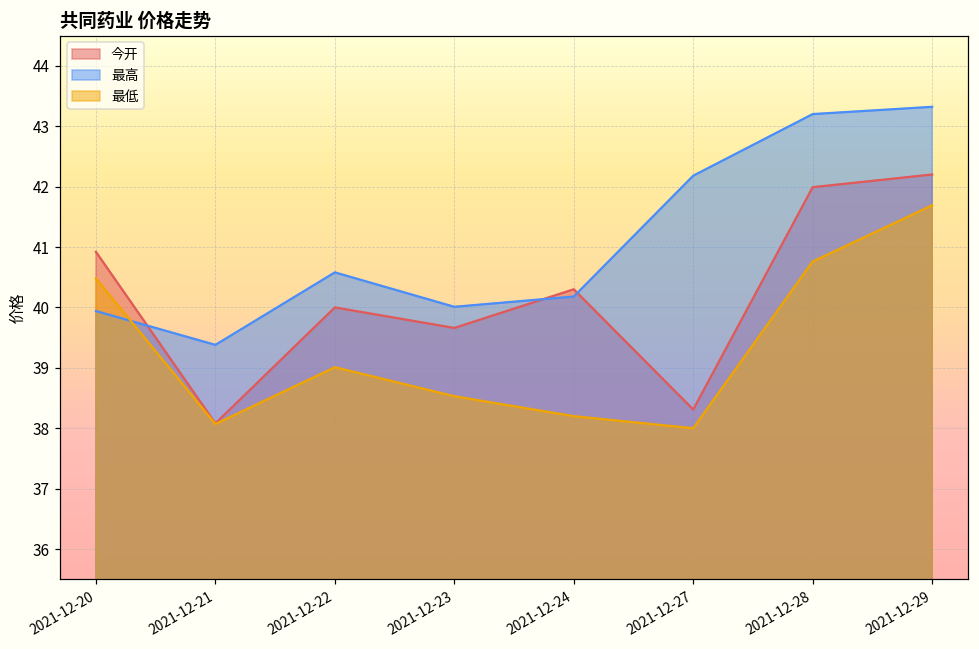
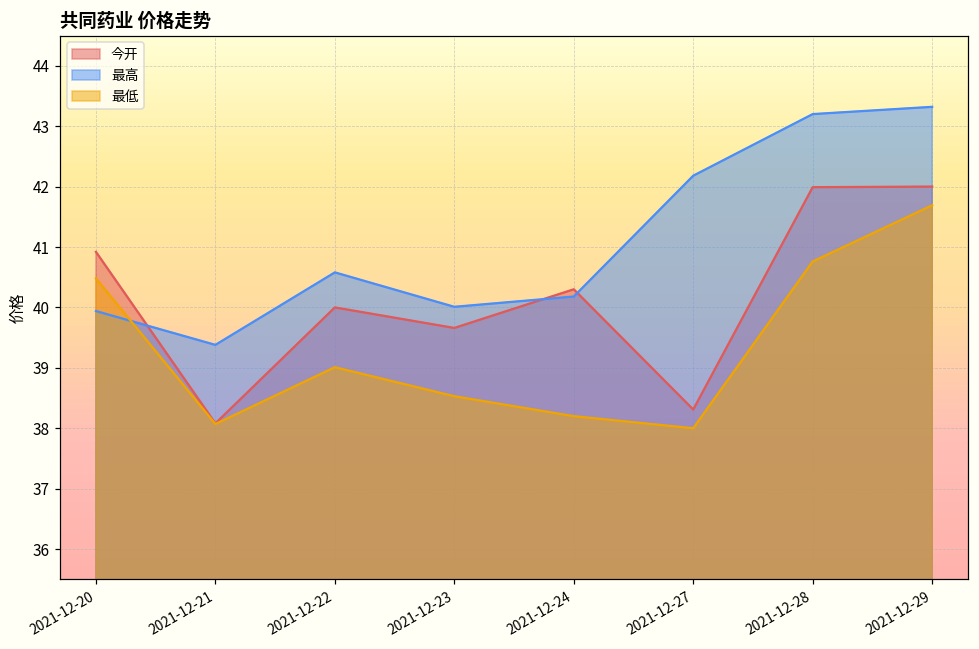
今开, 2021-12-29: 42.2 -> 42.0
